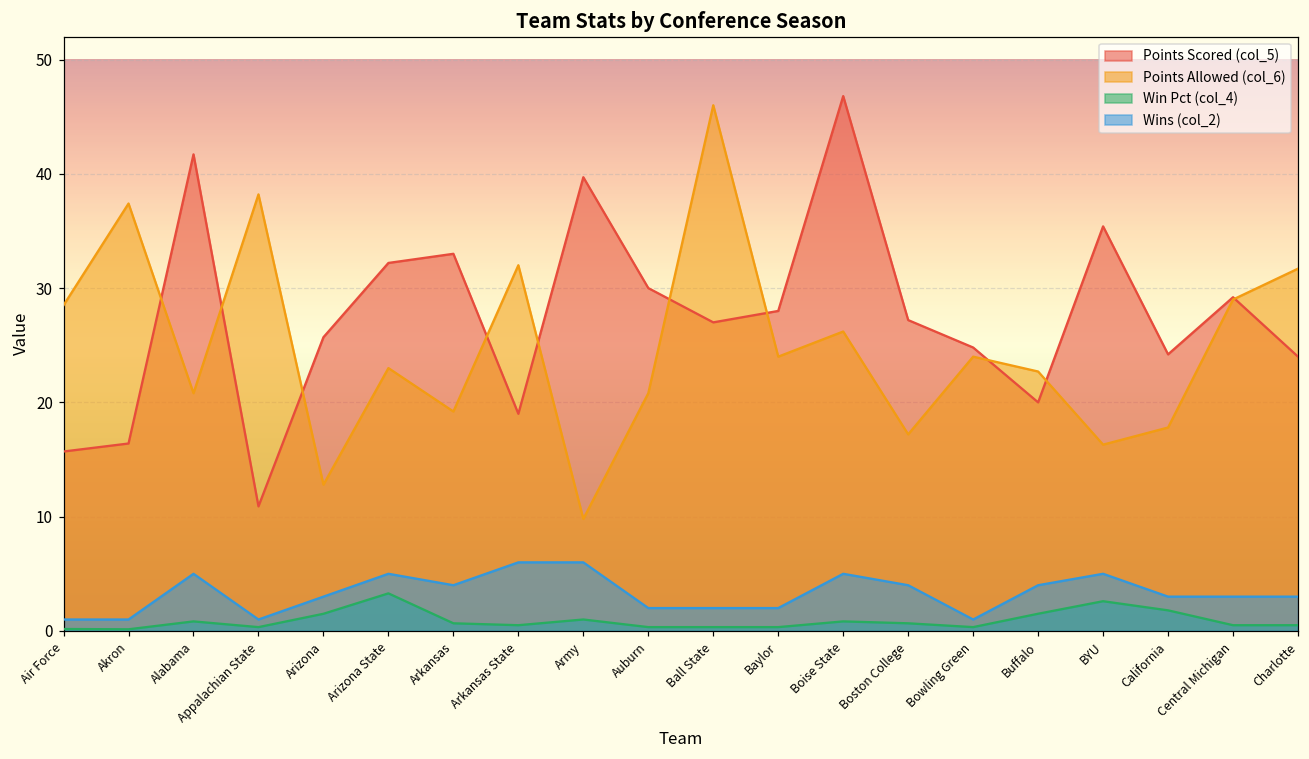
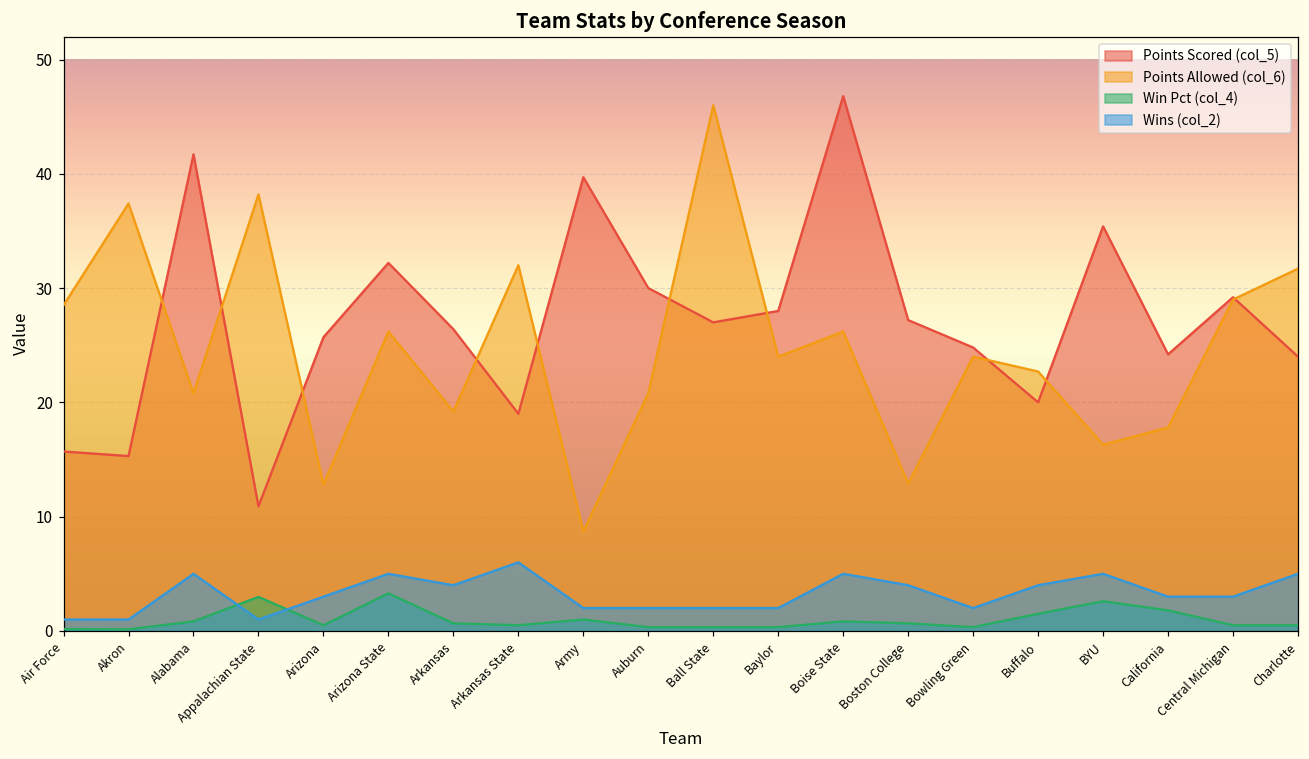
Points Scored (col_5), Akron: 16.4 -> 15.3
Win Pct (col_4), Appalachian State: 0.3 -> 3.0
Win Pct (col_4), Arizona: 1.5 -> 0.5
Points Allowed (col_6), Arizona State: 23.0 -> 26.2
Points Scored (col_5), Arkansas: 33.0 -> 26.4
Points Allowed (col_6), Army: 9.8 -> 8.7
Wins (col_2), Army: 6 -> 2
Points Allowed (col_6), Boston College: 17.2 -> 12.9
Wins (col_2), Bowling Green: 1 -> 2
Wins (col_2), Charlotte: 3 -> 5
